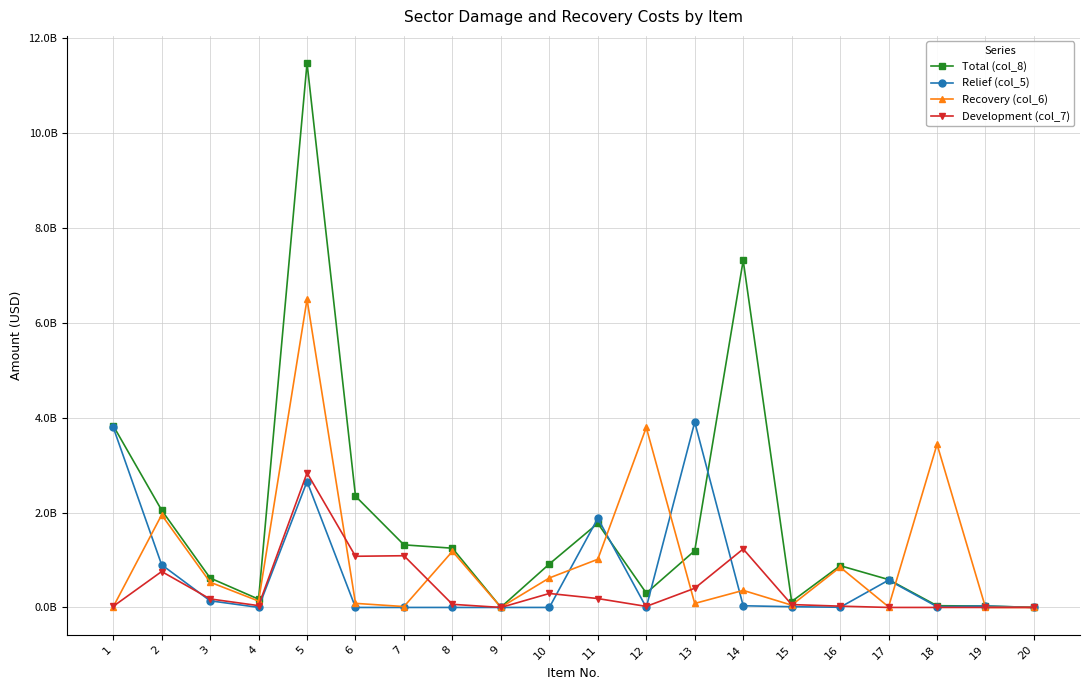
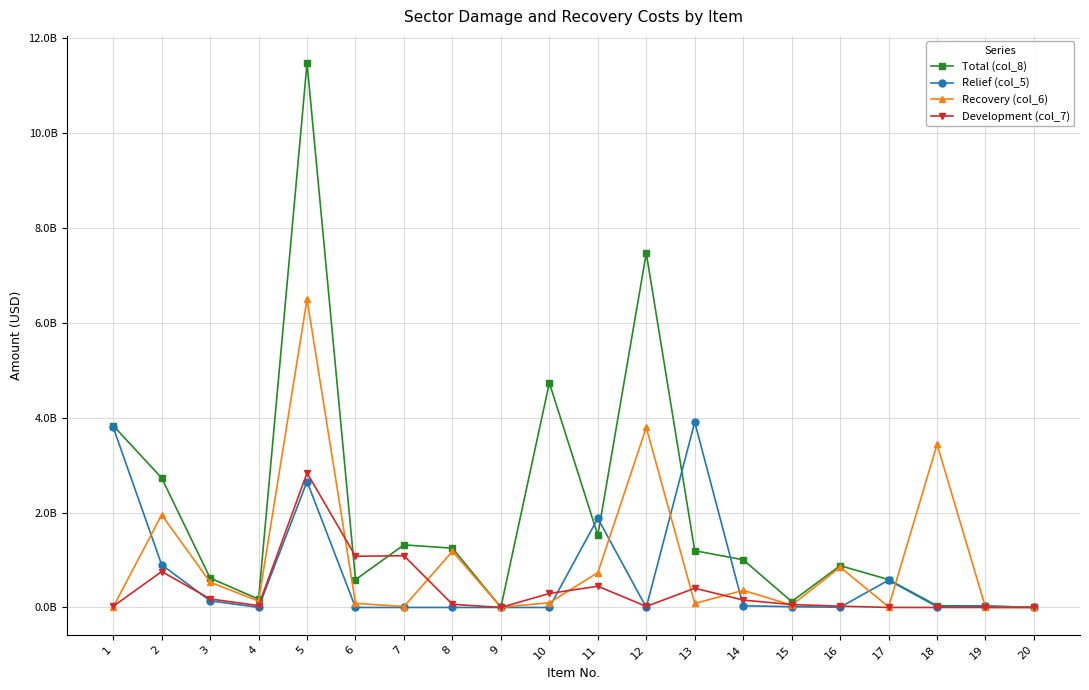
Total (col_8), 2: 2000000000 -> 2700000000
Total (col_8), 6: 2300000000 -> 600000000
Total (col_8), 10: 900000000 -> 4700000000
Recovery (col_6), 10: 600000000 -> 100000000
Total (col_8), 11: 1800000000 -> 1500000000
Recovery (col_6), 11: 1000000000 -> 700000000
Development (col_7), 11: 200000000 -> 400000000
Total (col_8), 12: 300000000 -> 7500000000
Total (col_8), 14: 7300000000 -> 1000000000
Development (col_7), 14: 1200000000 -> 200000000
